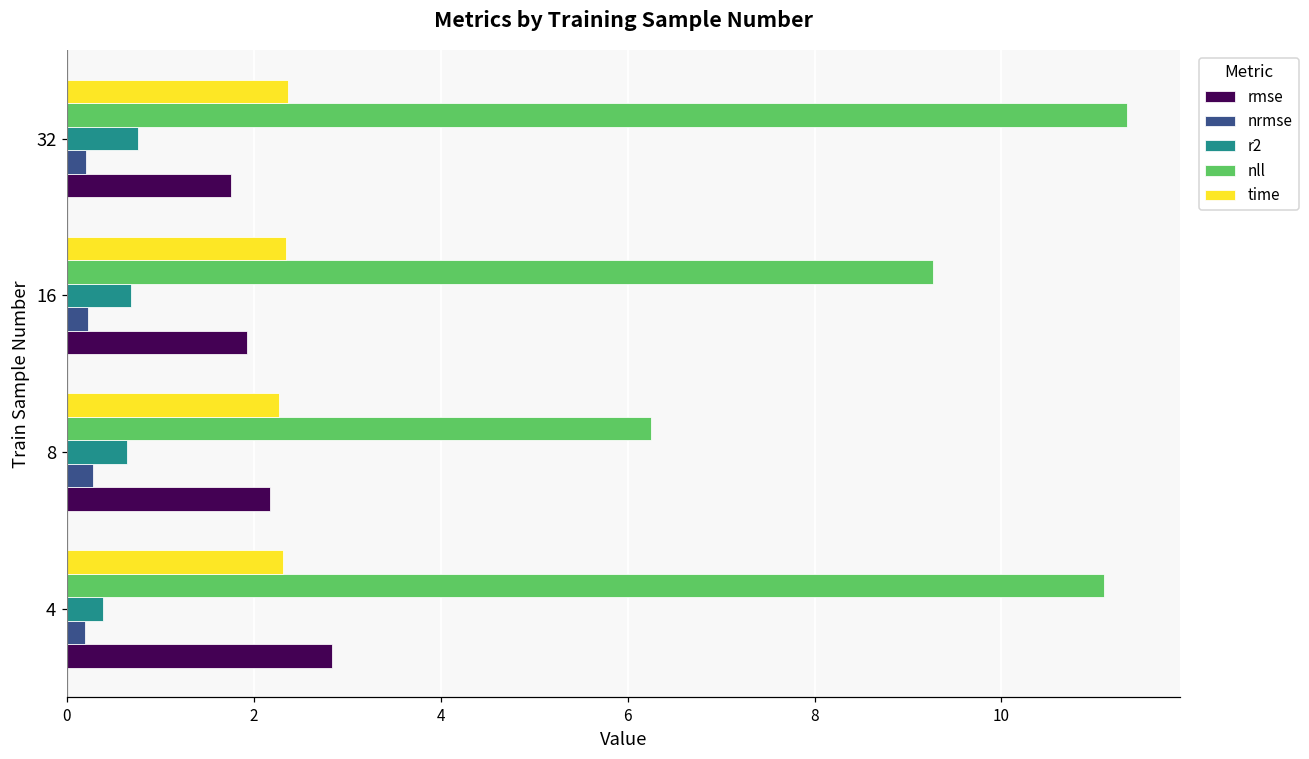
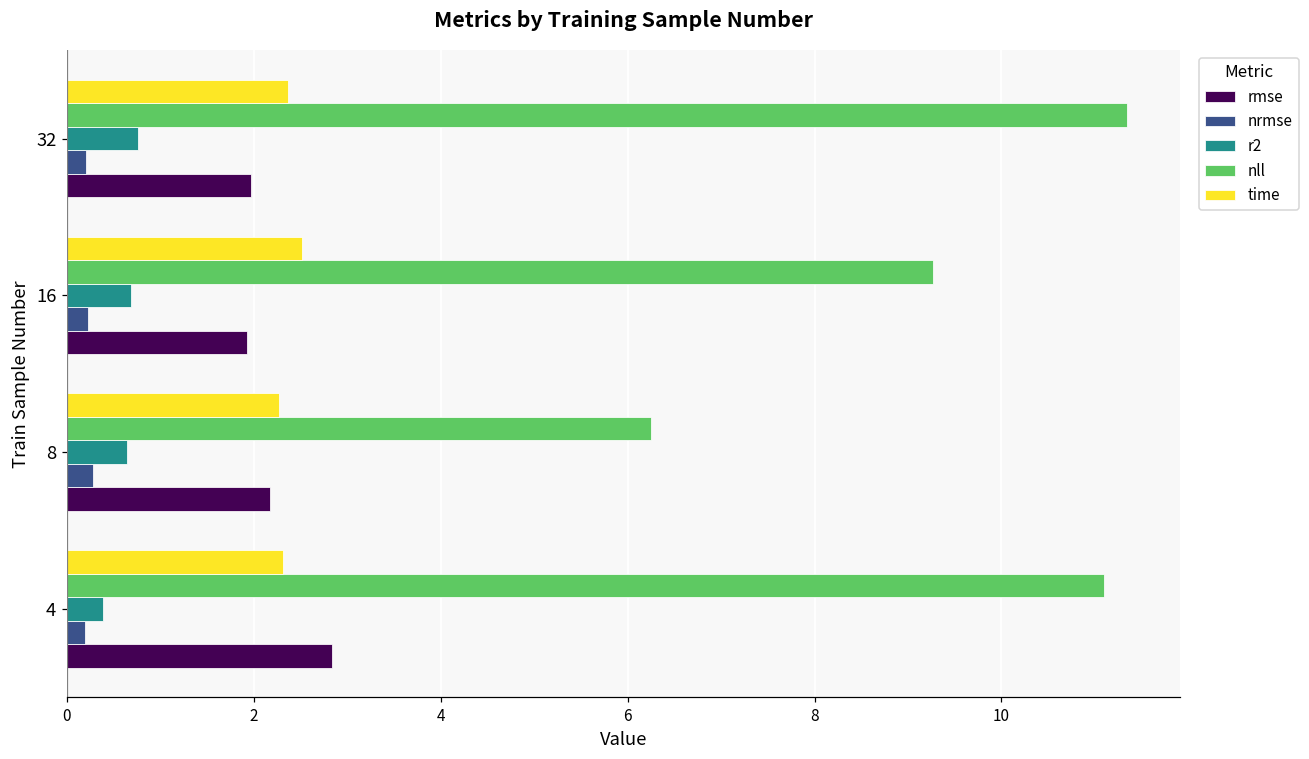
rmse, 32: 1.8 -> 2.0
time, 16: 2.3 -> 2.5
